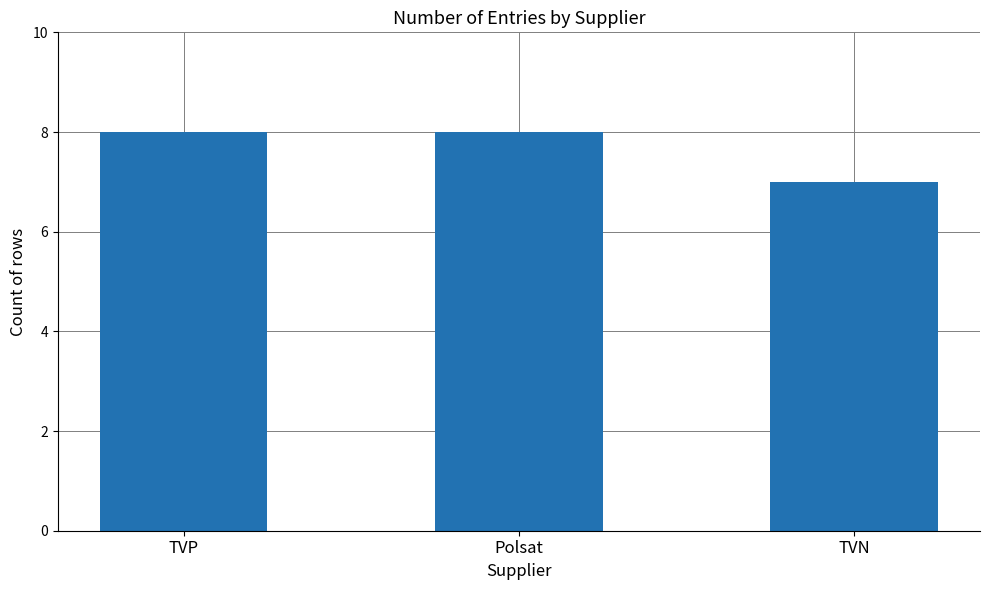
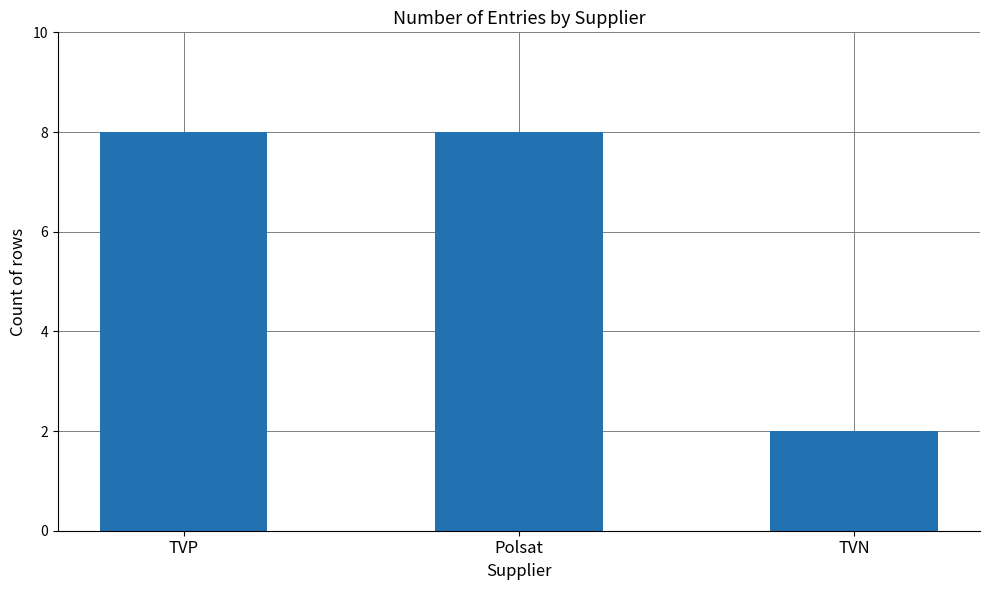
TVN: 7 -> 2
